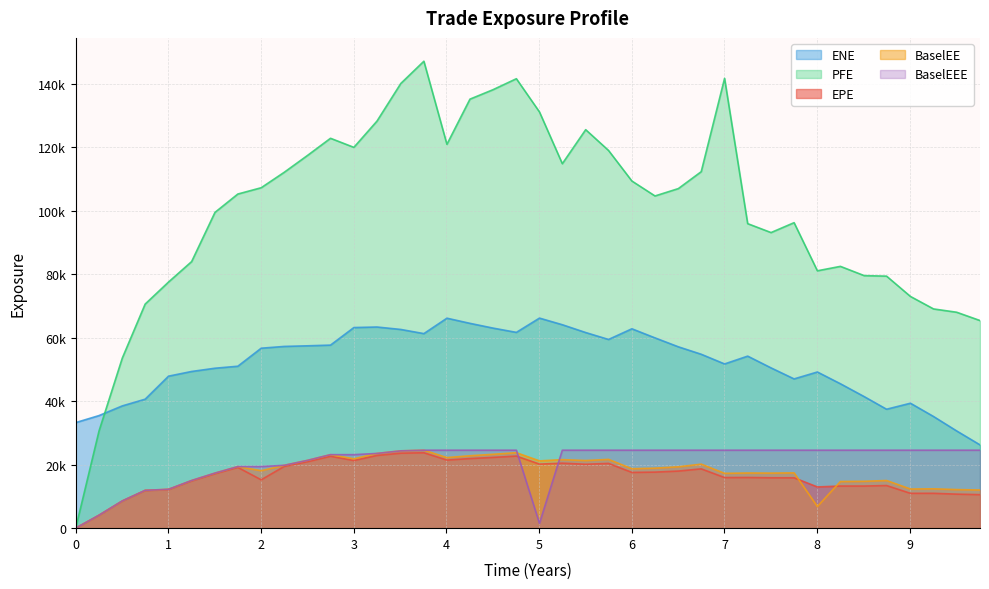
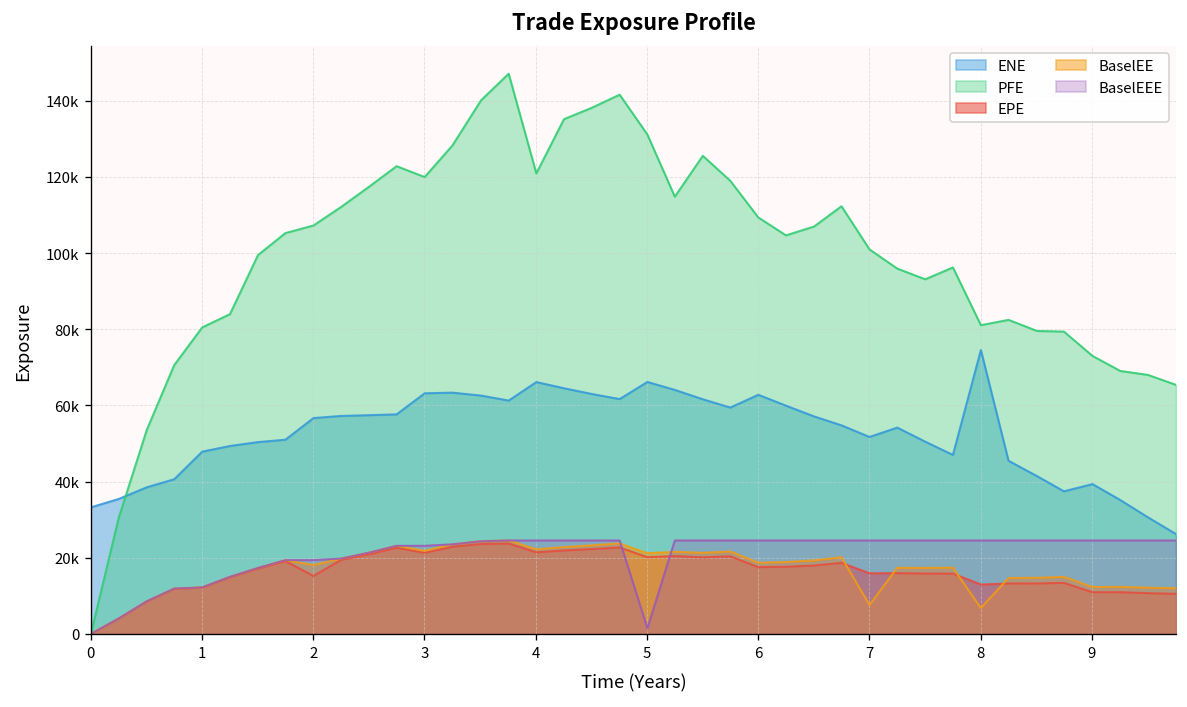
PFE, 1: 78000 -> 80000
PFE, 7: 142000 -> 101000
BaselEE, 7: 17000 -> 8000
ENE, 8: 49000 -> 75000
